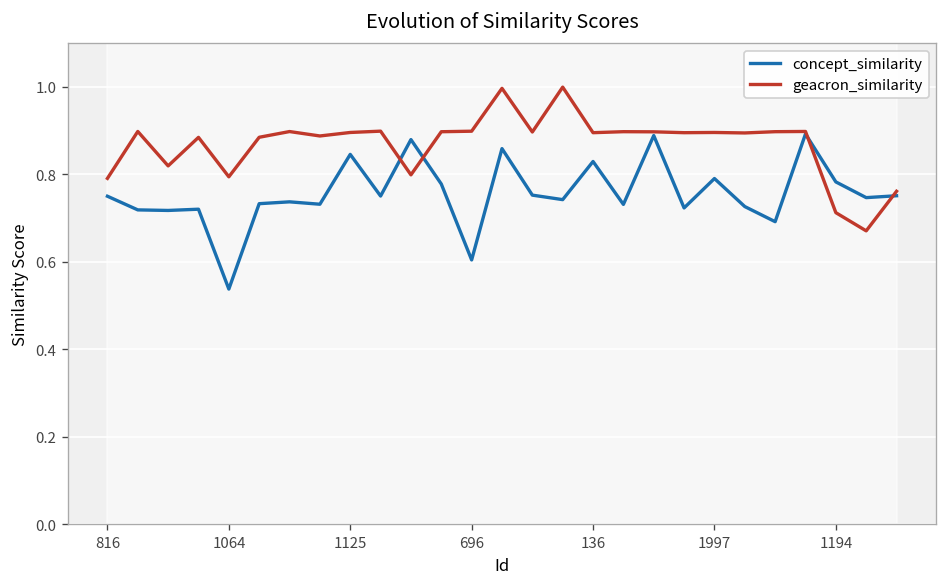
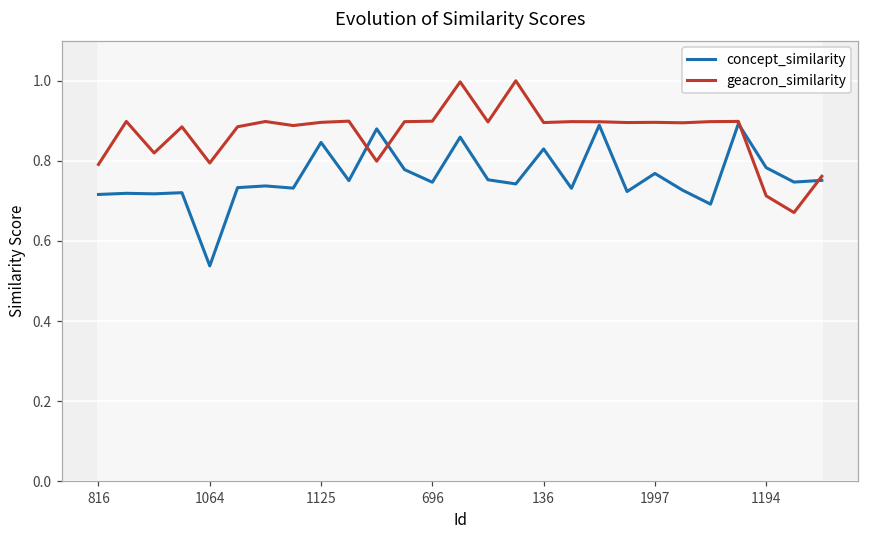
concept_similarity, 816: 0.75 -> 0.72
concept_similarity, 696: 0.60 -> 0.75
concept_similarity, 1997: 0.79 -> 0.77
